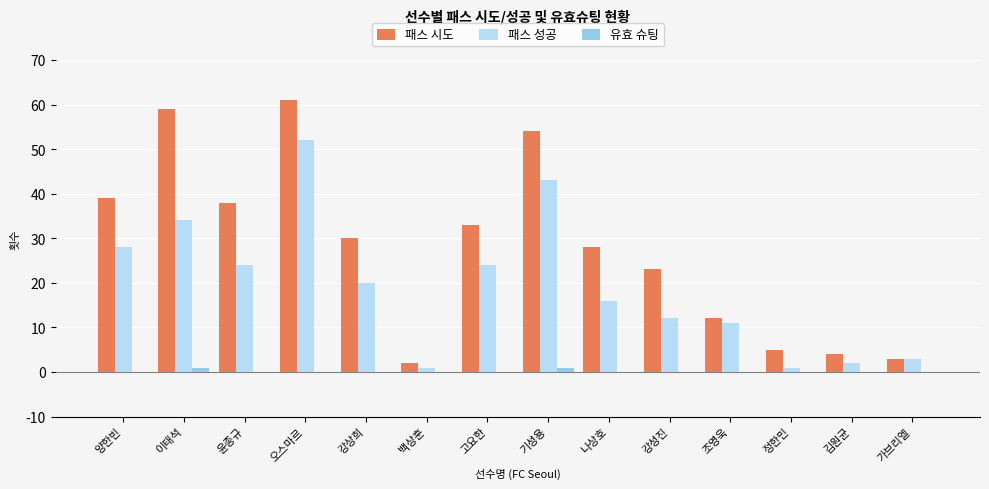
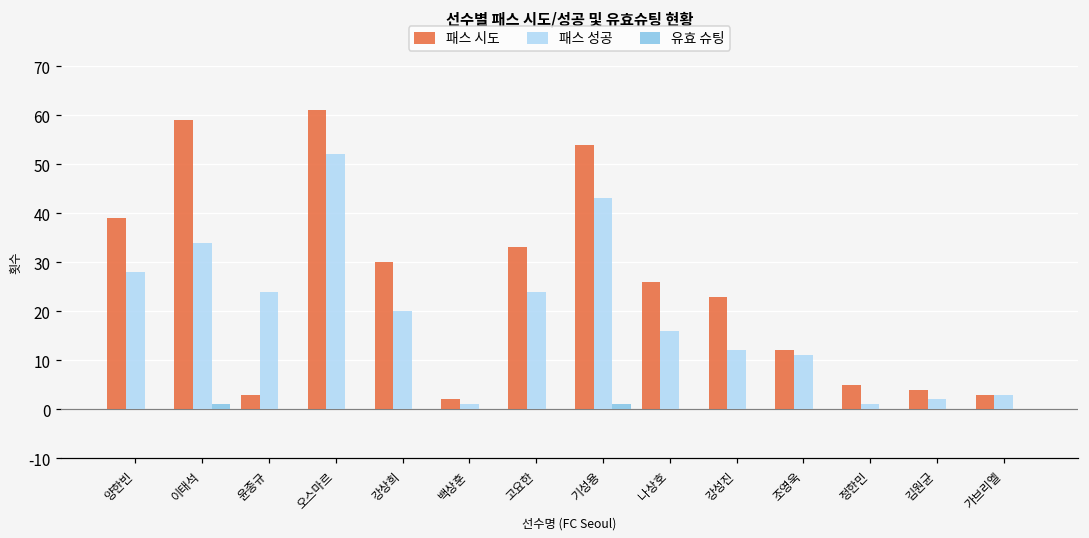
패스 시도, 윤종규: 38 -> 3
패스 시도, 나상호: 28 -> 26
